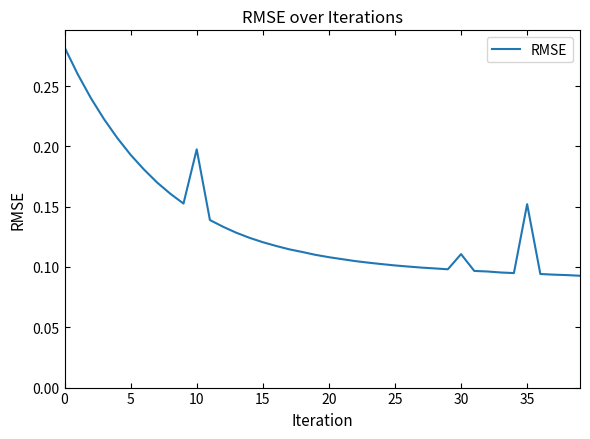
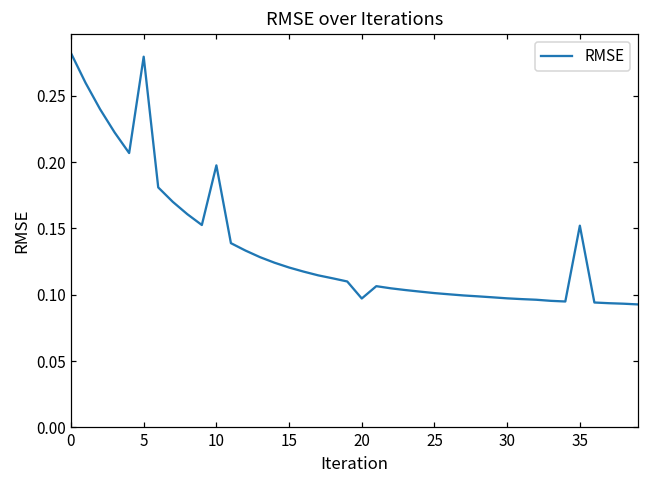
5: 0.193 -> 0.279
20: 0.108 -> 0.097
30: 0.111 -> 0.097
